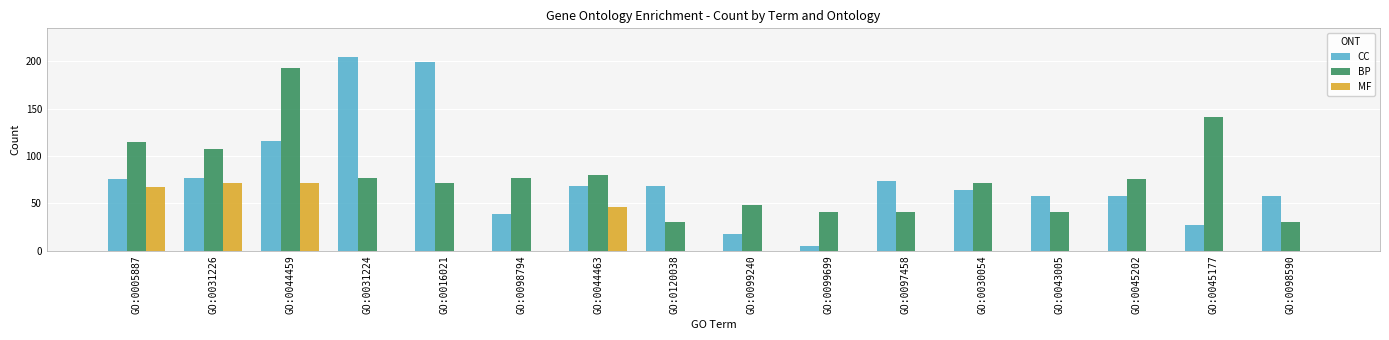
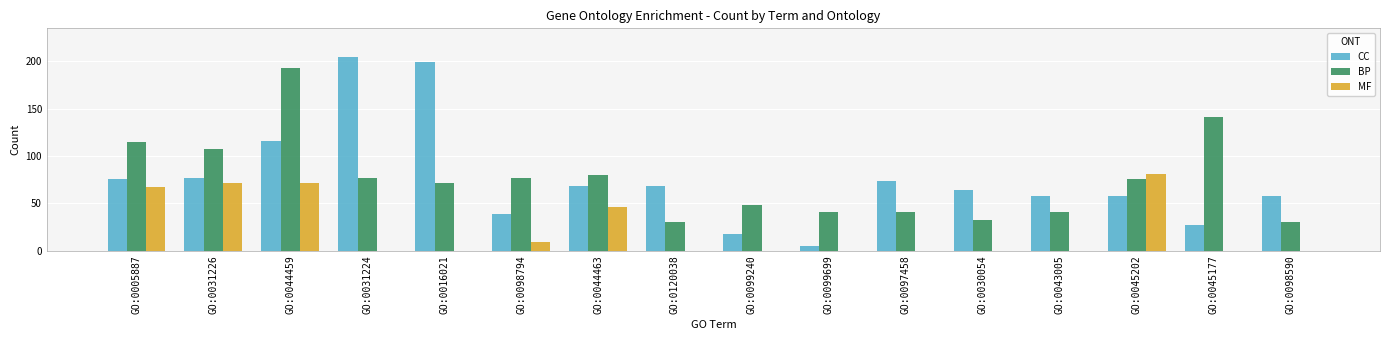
MF, GO:0098794: 0 -> 10
BP, GO:0030054: 70 -> 30
MF, GO:0045202: 0 -> 80
